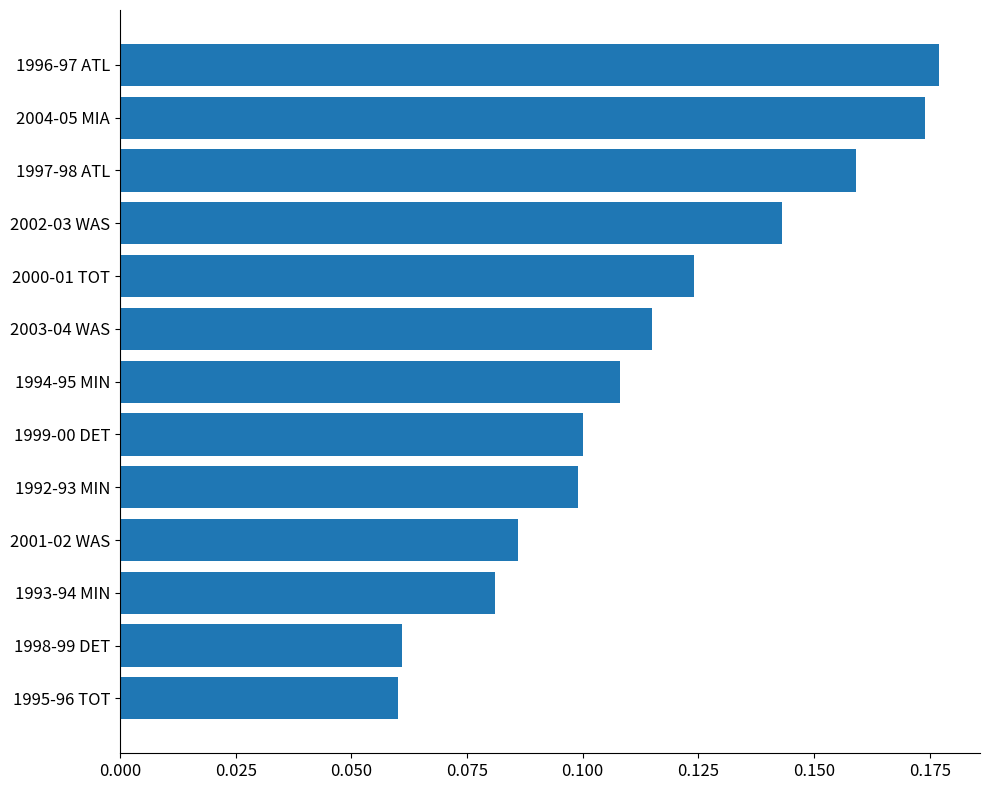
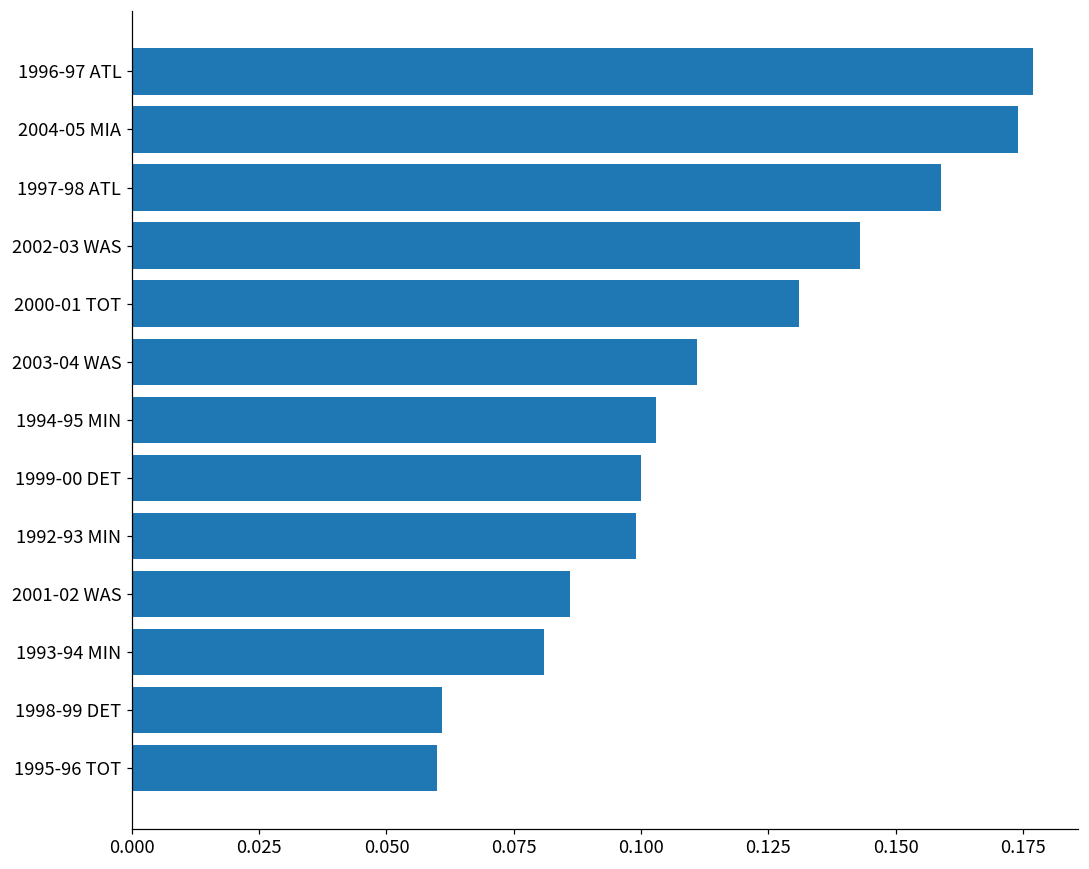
2000-01 TOT: 0.124 -> 0.131
2003-04 WAS: 0.115 -> 0.111
1994-95 MIN: 0.108 -> 0.103
